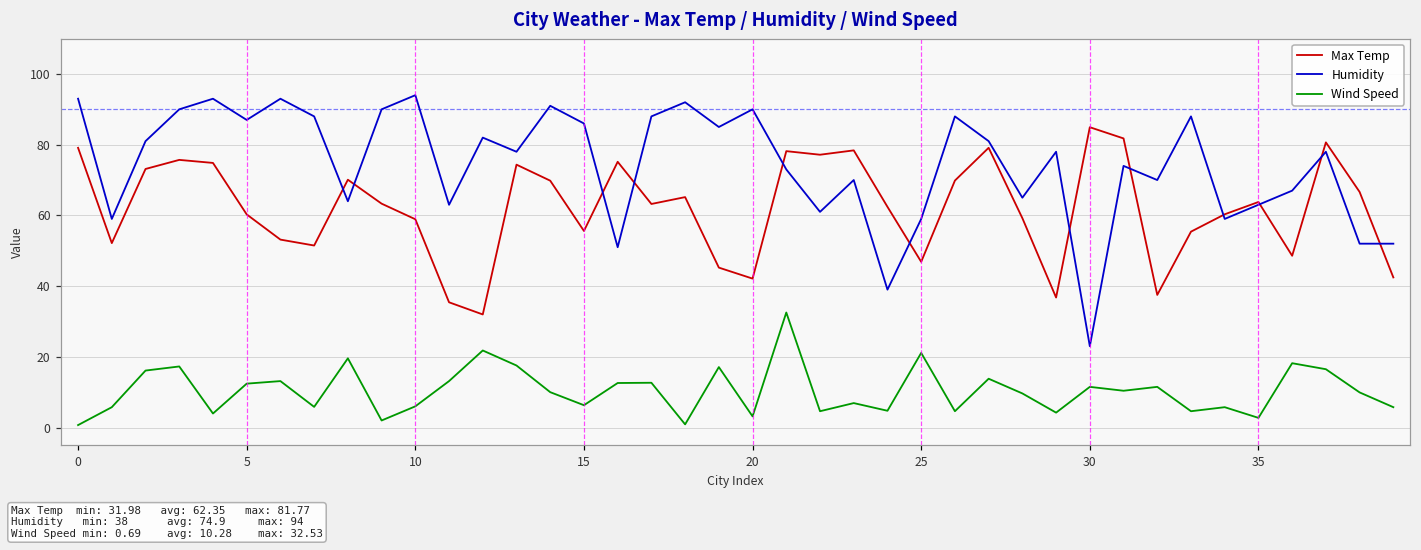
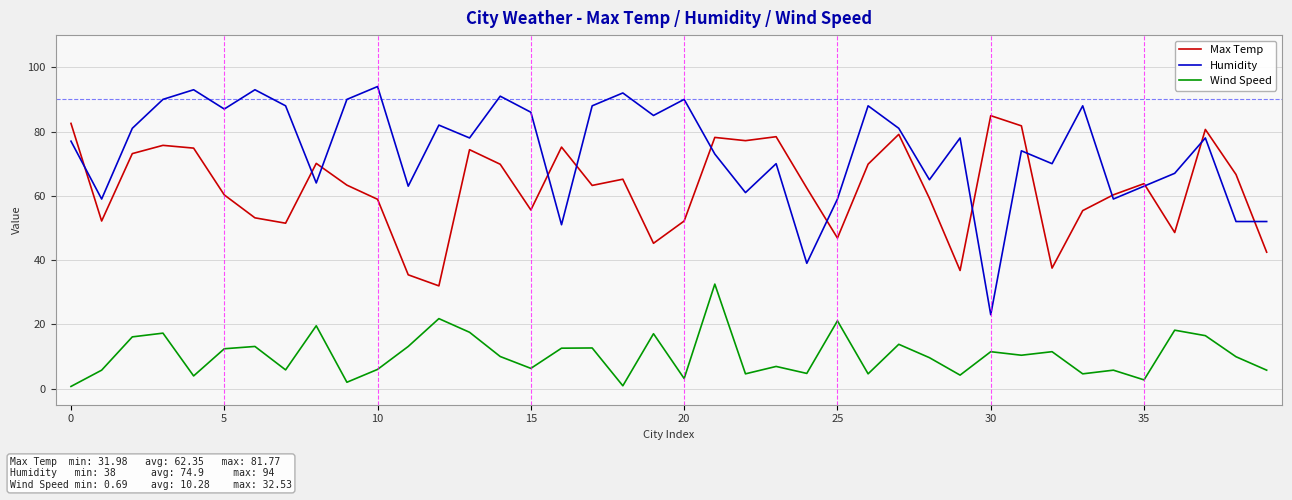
Max Temp, 0: 79 -> 83
Humidity, 0: 93 -> 77
Max Temp, 20: 42 -> 52
